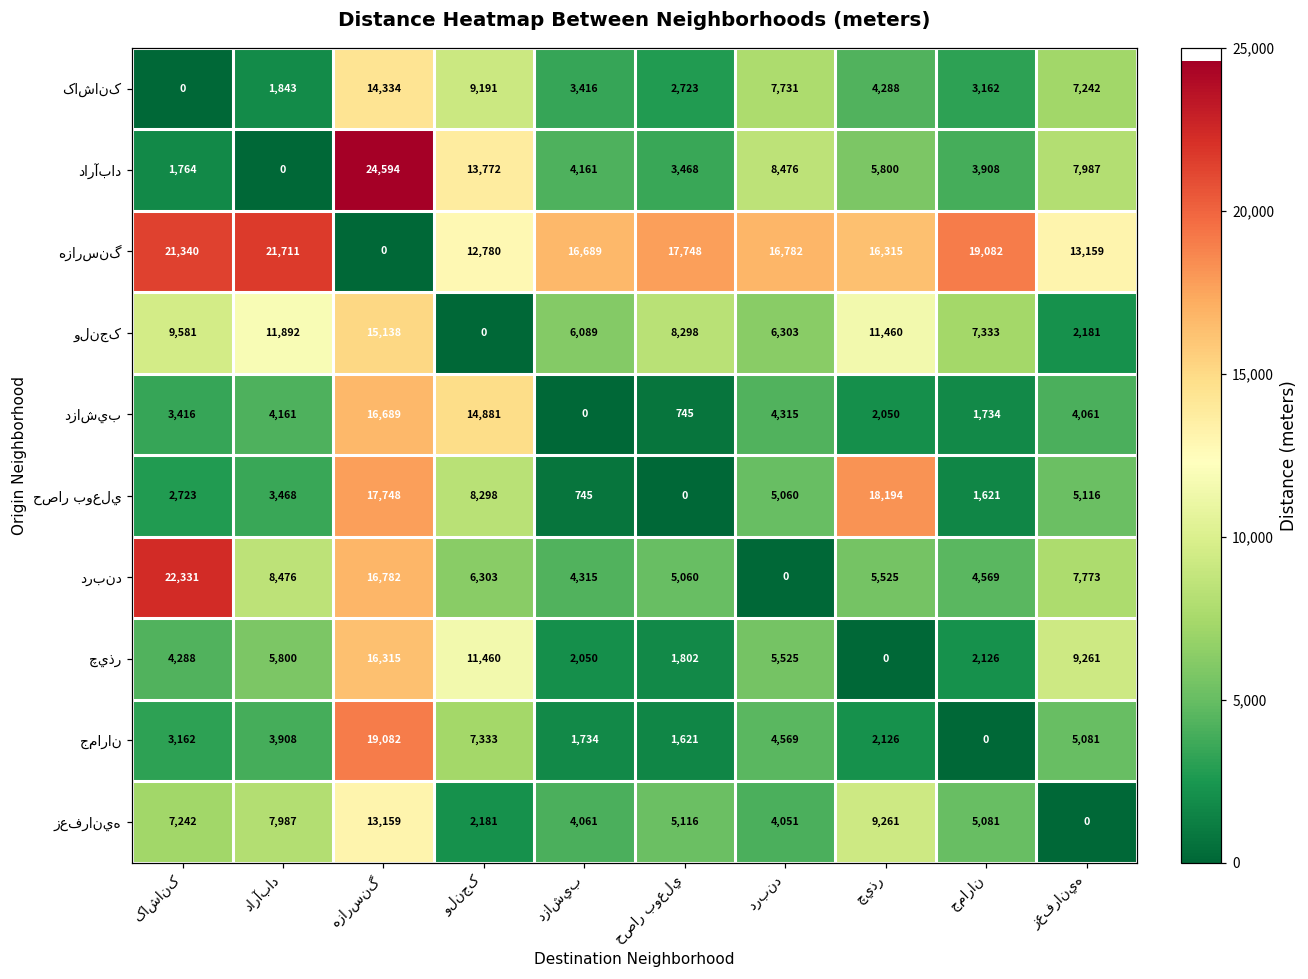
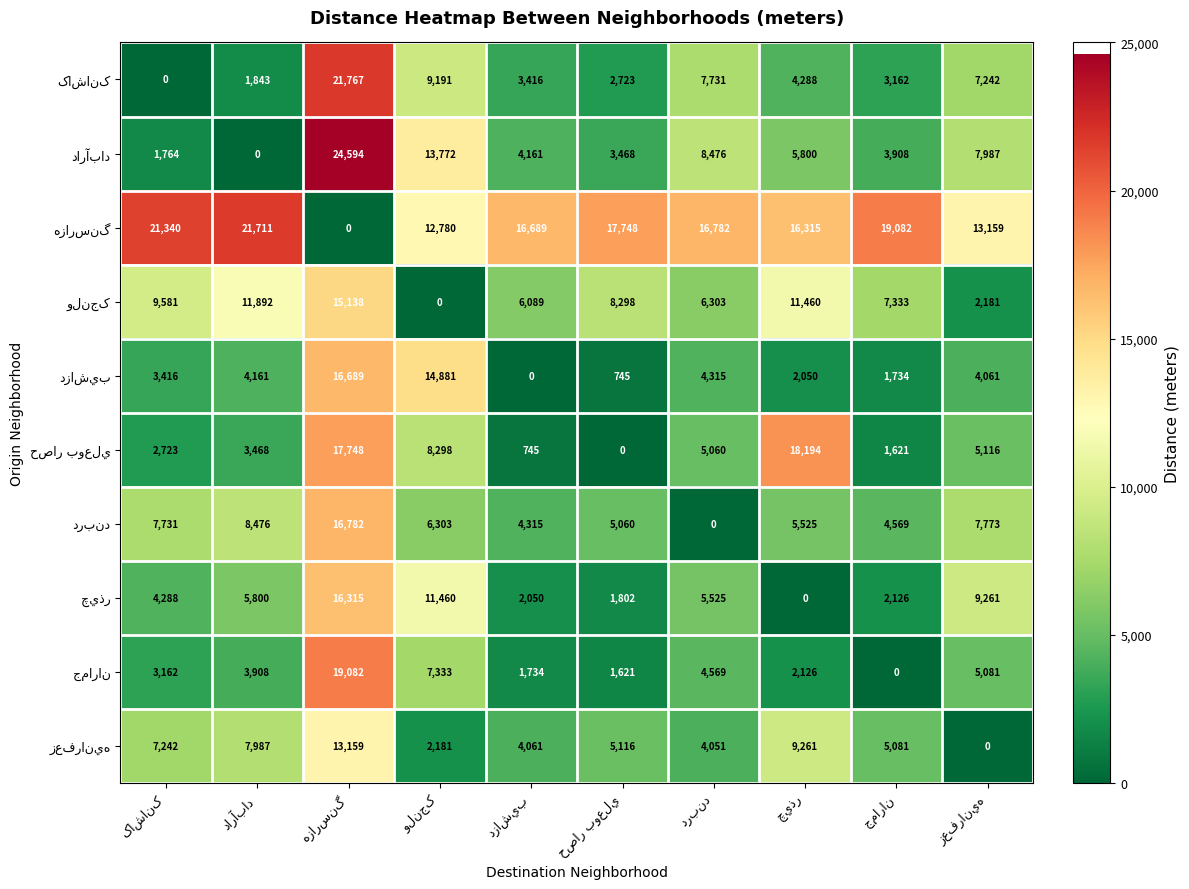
کاشانک, هزارسنگ: 14,334 -> 21,767
دربند, کاشانک: 22,331 -> 7,731
